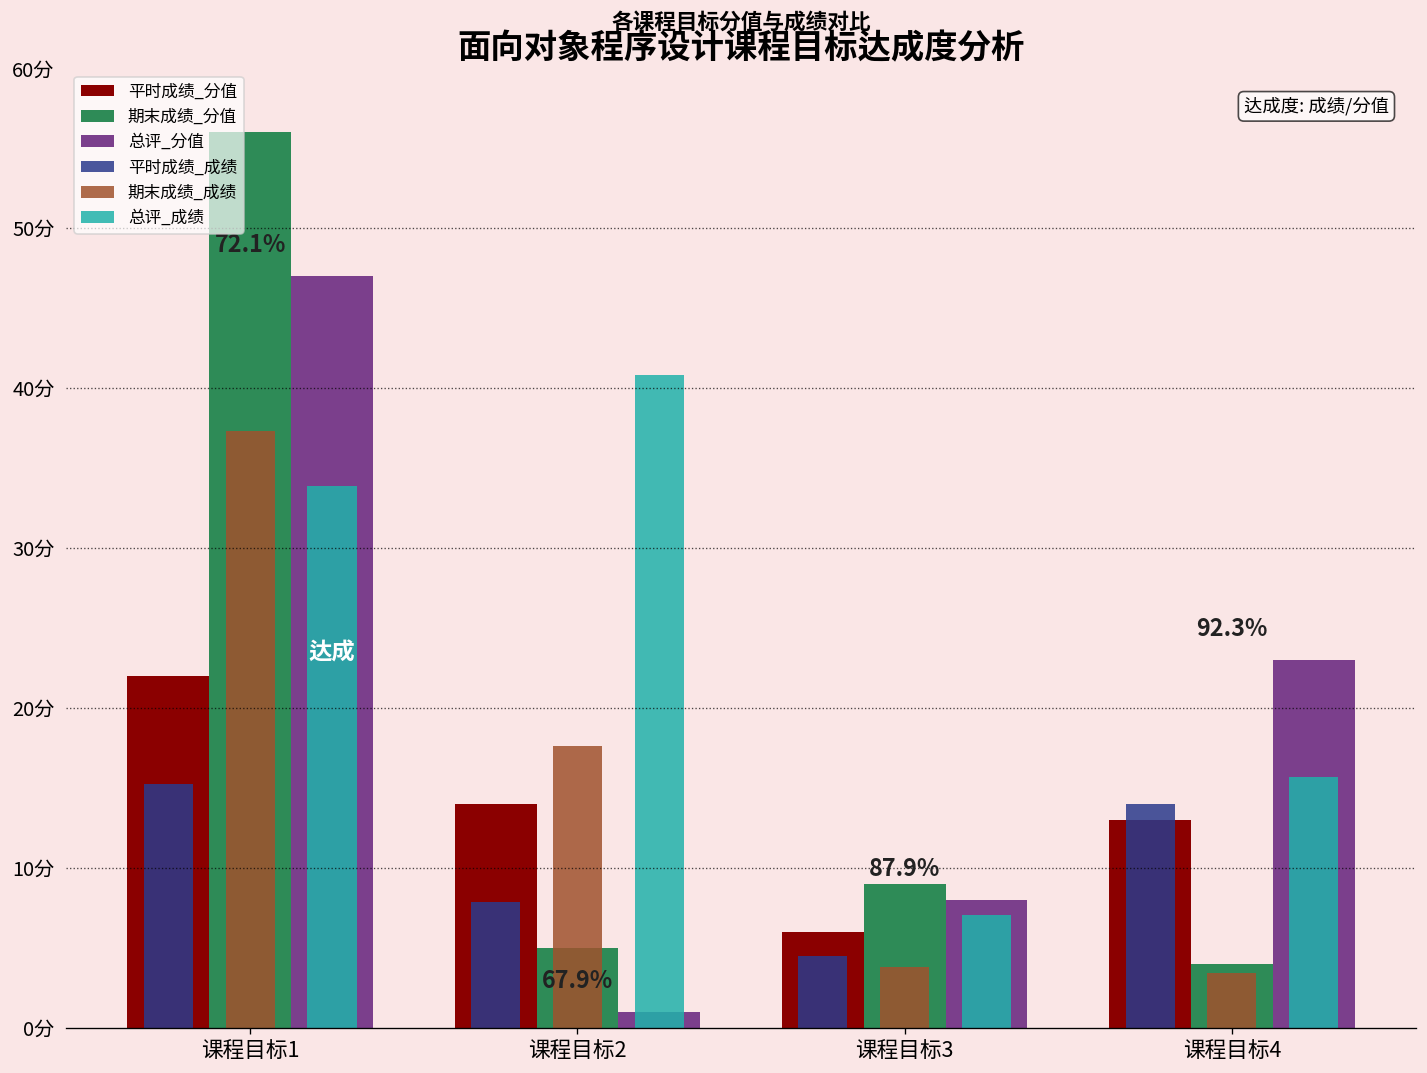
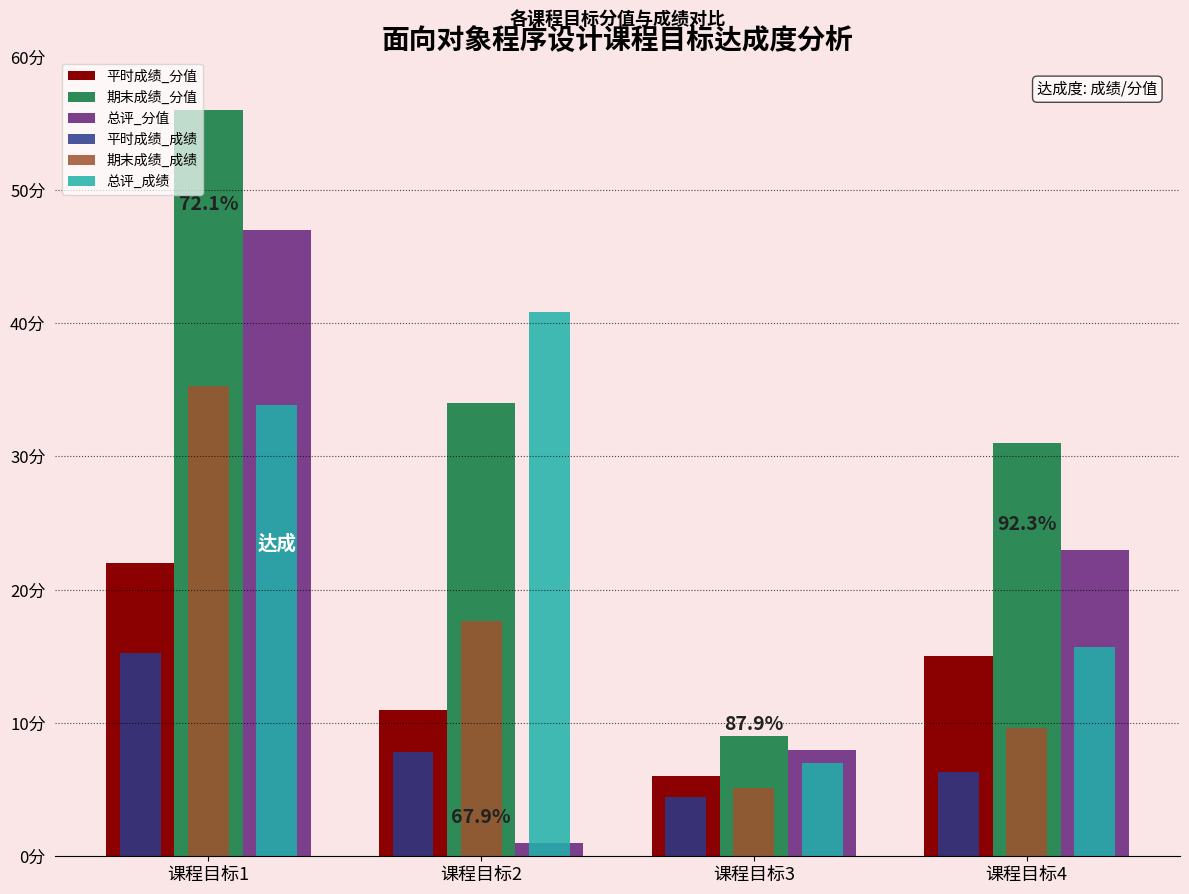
期末成绩_成绩, 课程目标1: 37.3分 -> 35.3分
平时成绩_分值, 课程目标2: 14分 -> 11分
期末成绩_分值, 课程目标2: 5分 -> 34分
期末成绩_成绩, 课程目标3: 3.8分 -> 5.1分
平时成绩_分值, 课程目标4: 13分 -> 15分
平时成绩_成绩, 课程目标4: 14.0分 -> 6.3分
期末成绩_分值, 课程目标4: 4分 -> 31分
期末成绩_成绩, 课程目标4: 3.4分 -> 9.6分
